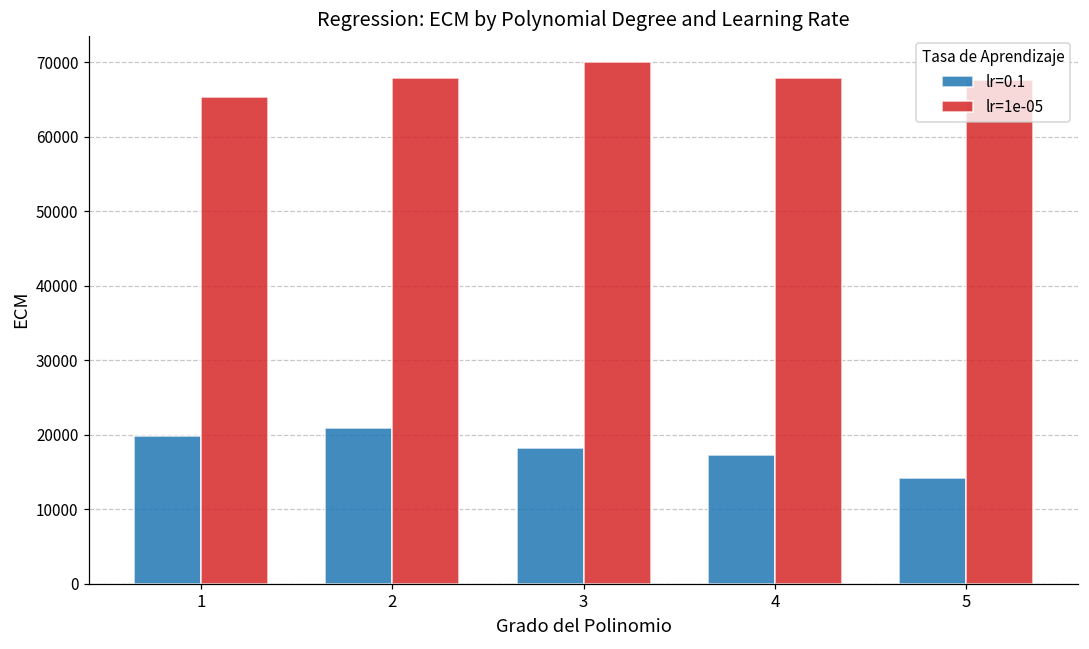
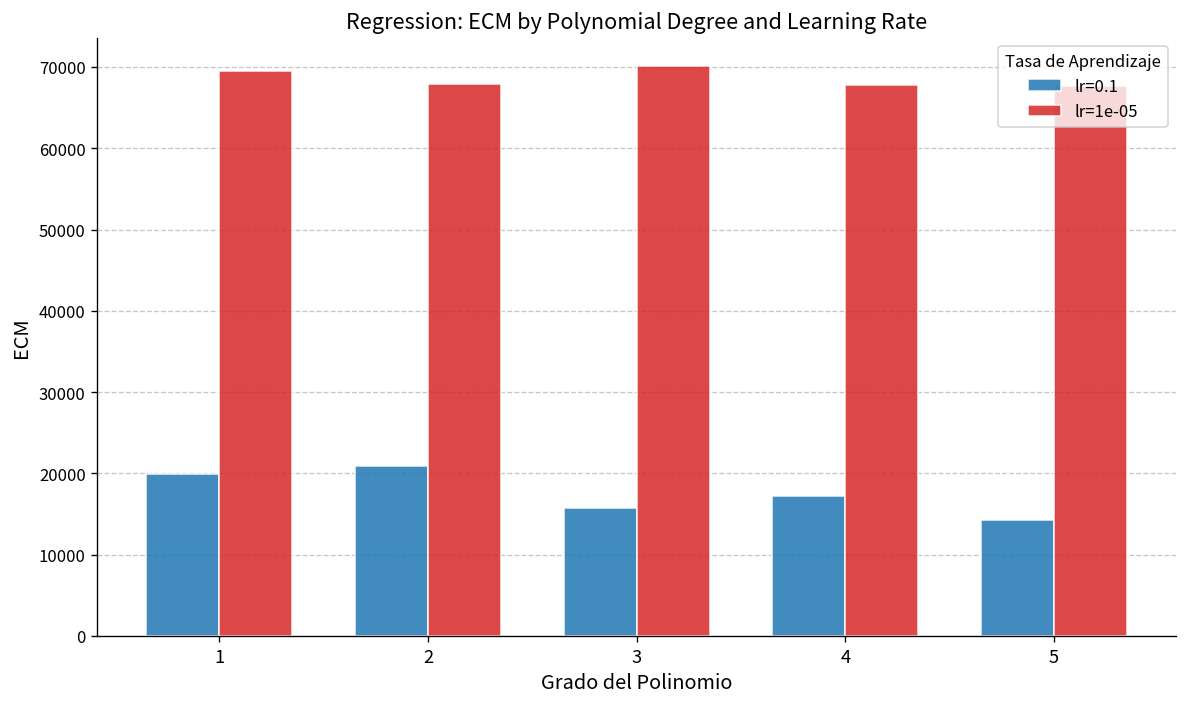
lr=1e-05, 1: 65000 -> 70000
lr=0.1, 3: 18000 -> 16000
